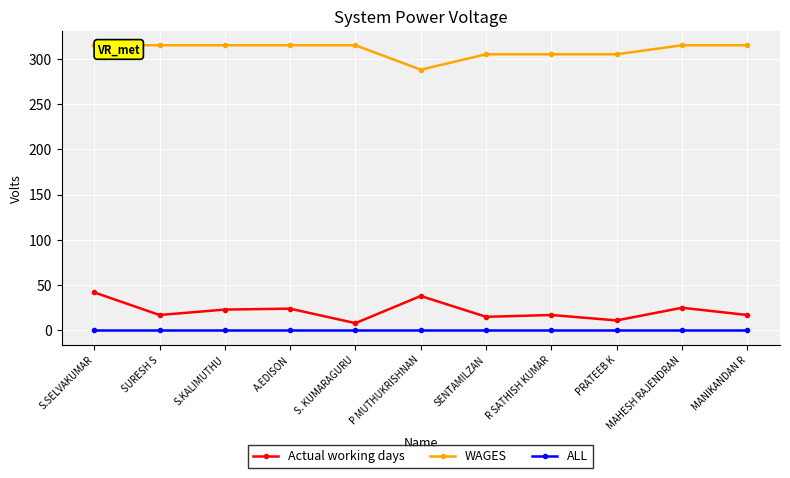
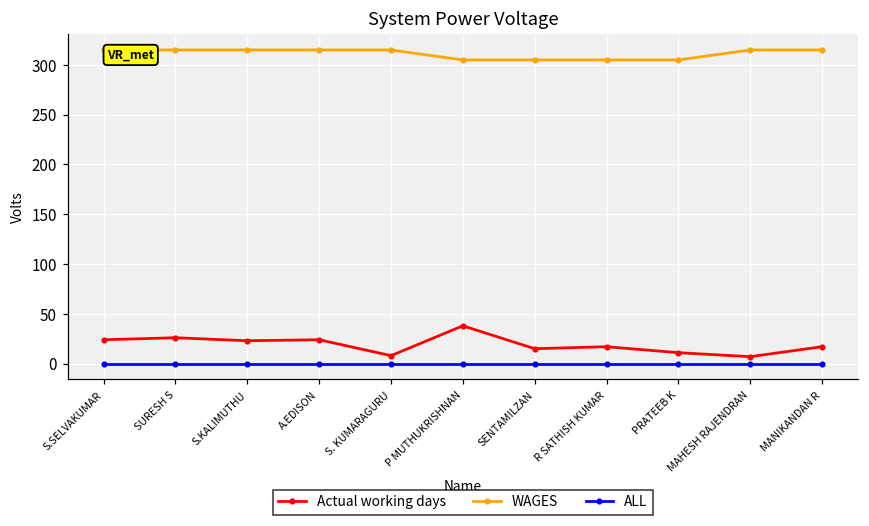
Actual working days, S.SELVAKUMAR: 40 -> 20
Actual working days, SURESH S: 20 -> 30
WAGES, P MUTHUKRISHNAN: 290 -> 310
Actual working days, MAHESH RAJENDRAN: 30 -> 10
